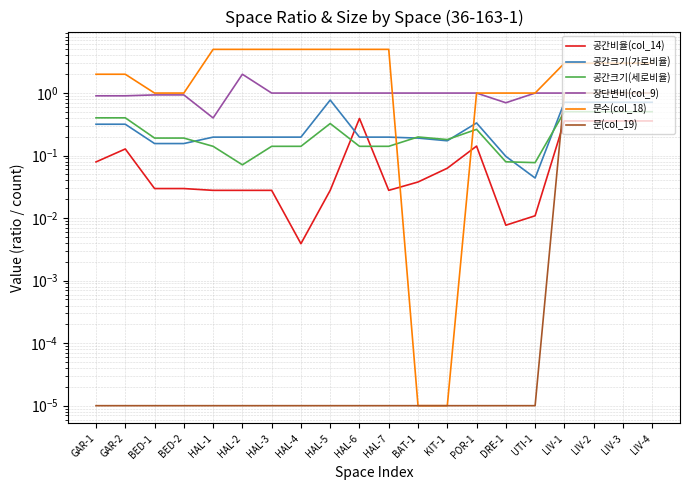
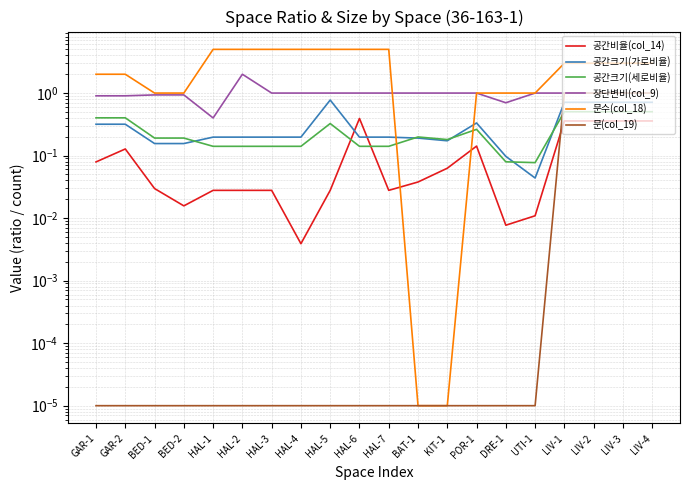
공간비율(col_14), BED-2: 0.03 -> 0.016
공간크기(세로비율), HAL-2: 0.07 -> 0.14
